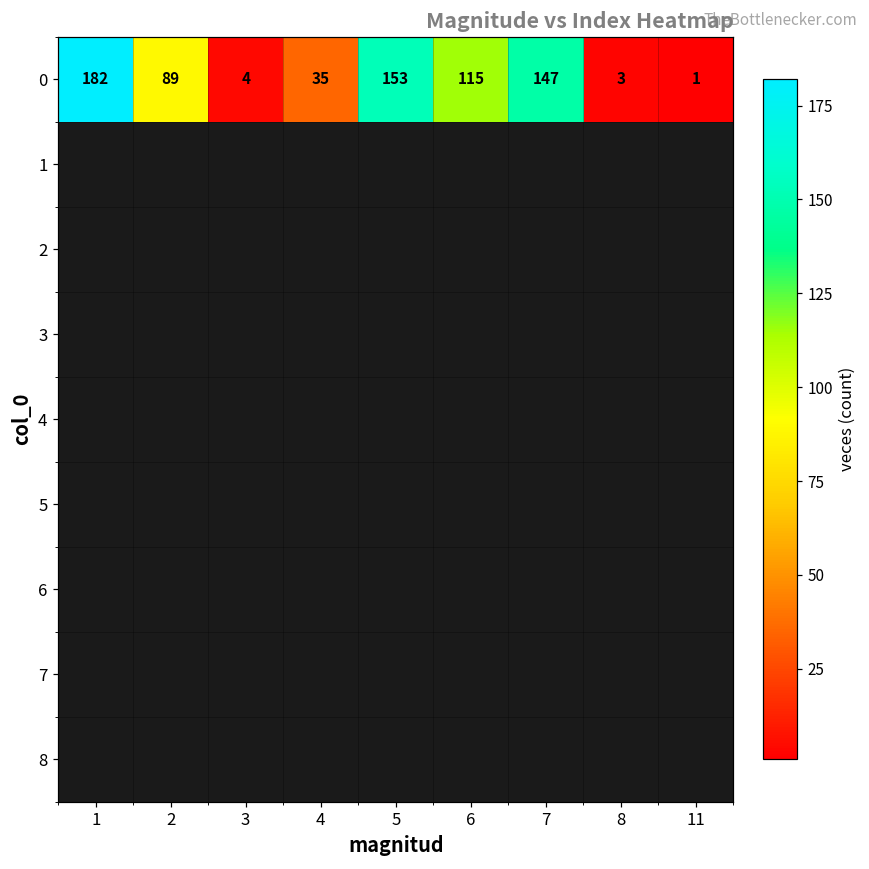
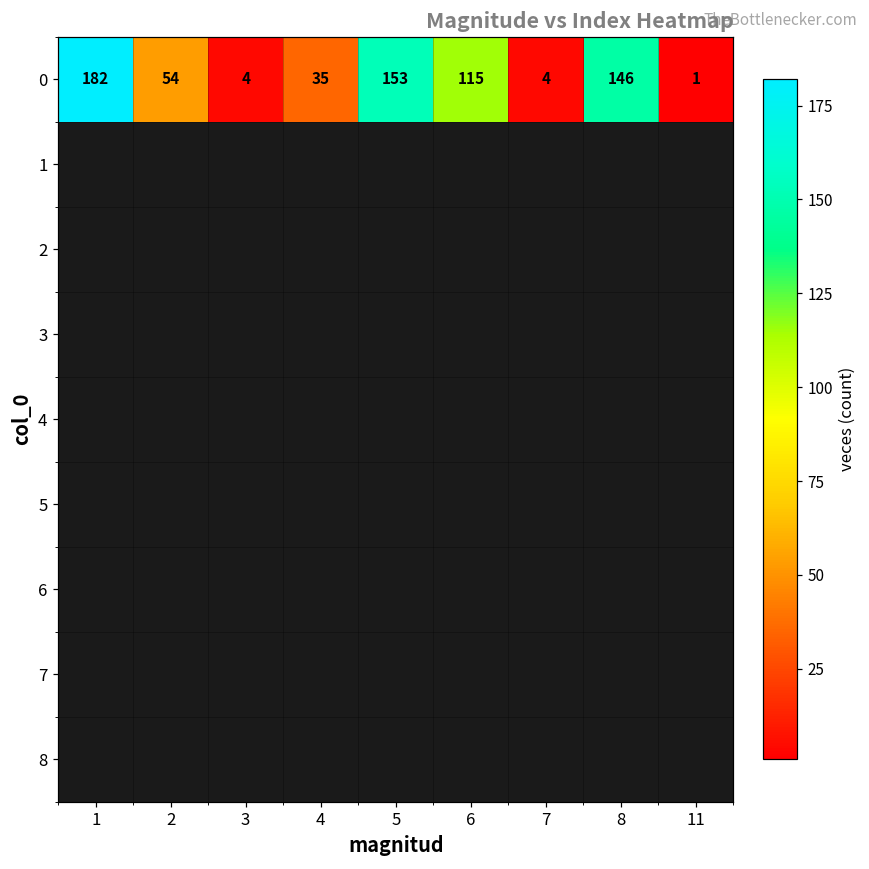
0, 2: 89 -> 54
0, 7: 147 -> 4
0, 8: 3 -> 146
